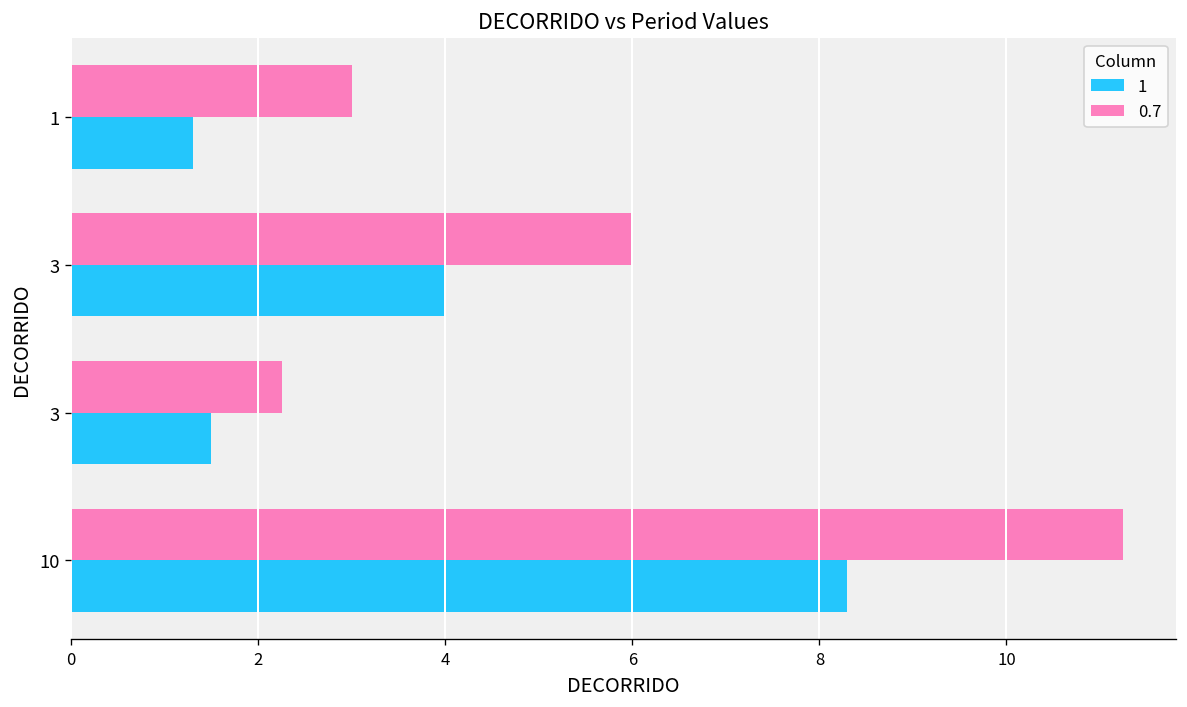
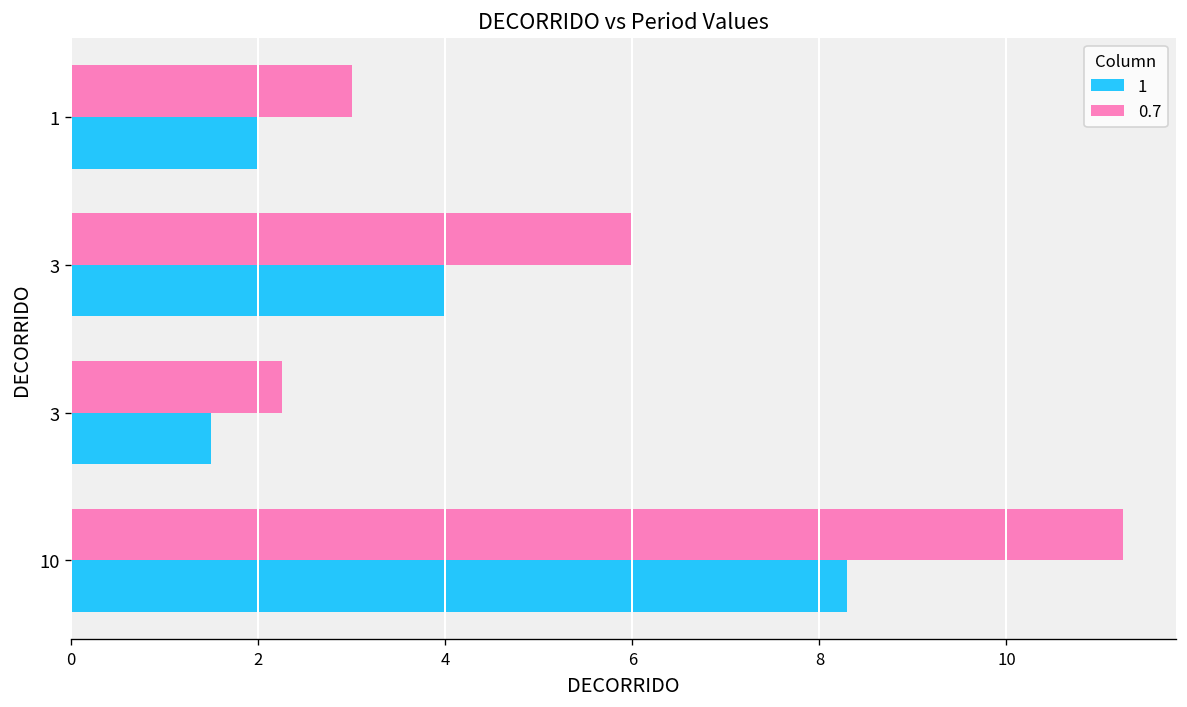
1, 1: 1.3 -> 2.0
